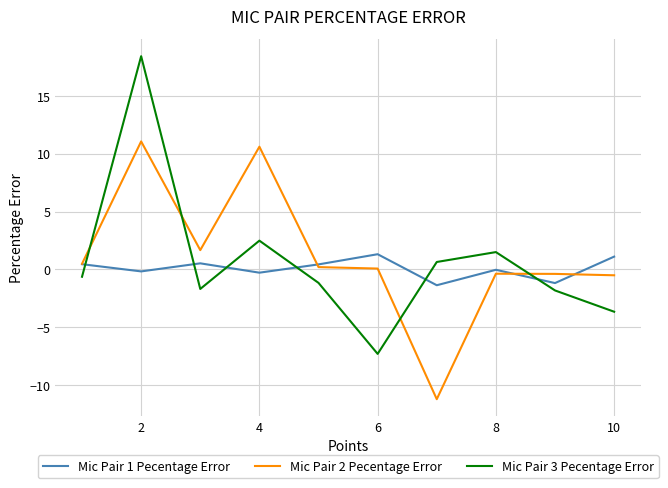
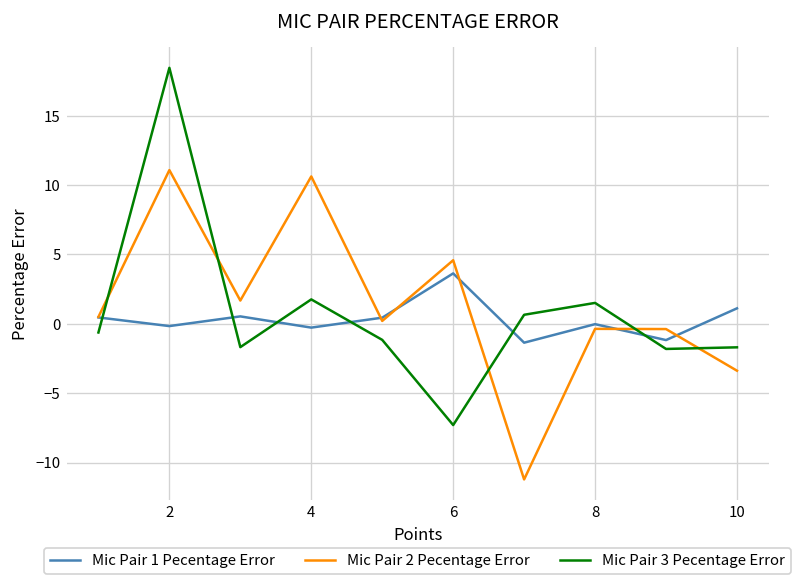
Mic Pair 3 Pecentage Error, 4: 2.5 -> 1.8
Mic Pair 1 Pecentage Error, 6: 1.3 -> 3.6
Mic Pair 2 Pecentage Error, 6: 0.1 -> 4.6
Mic Pair 2 Pecentage Error, 10: -0.5 -> -3.4
Mic Pair 3 Pecentage Error, 10: -3.7 -> -1.7
